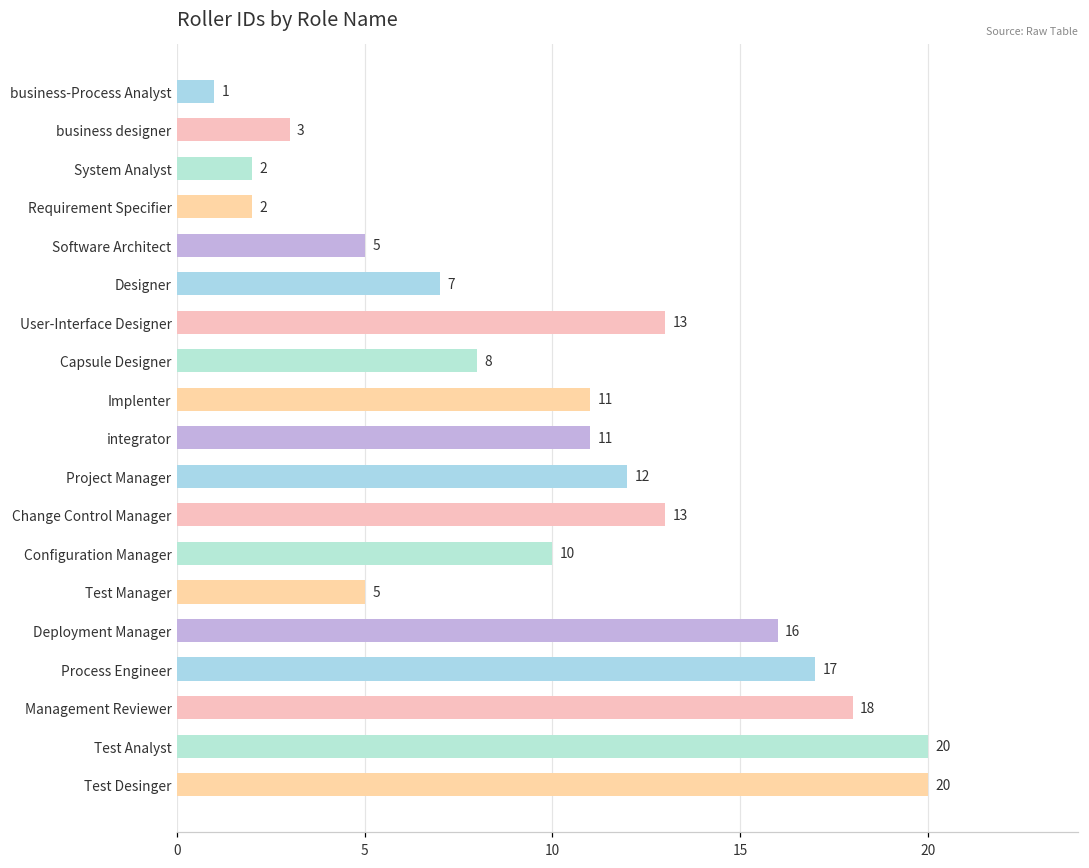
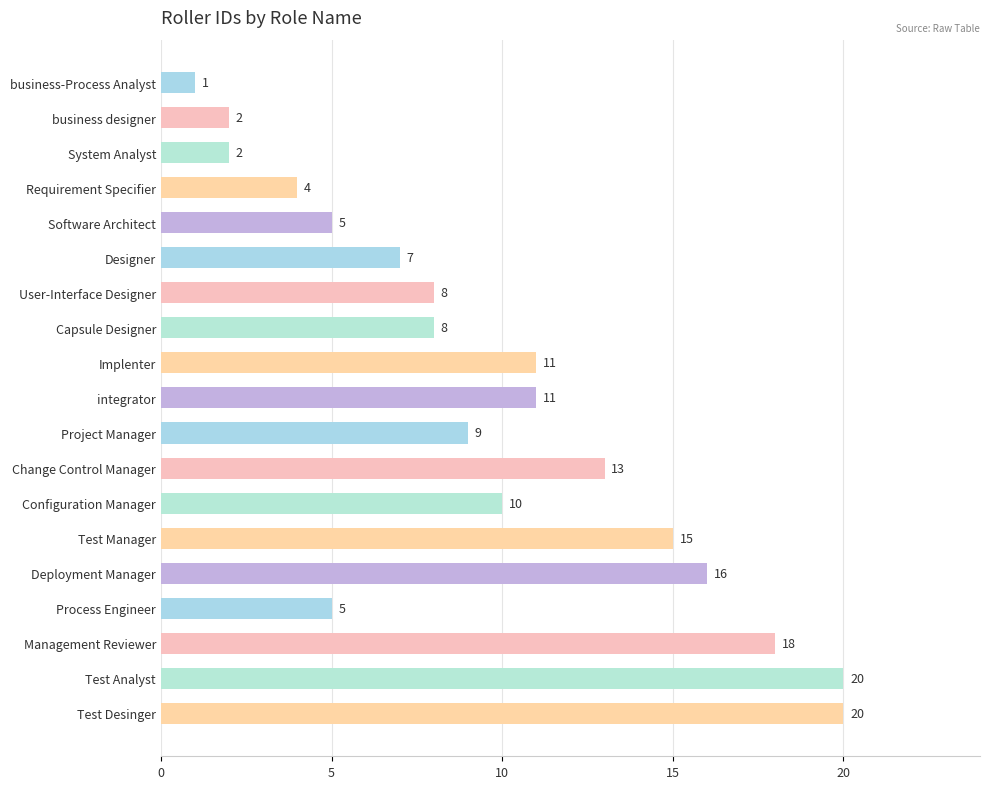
business designer: 3 -> 2
Requirement Specifier: 2 -> 4
User-Interface Designer: 13 -> 8
Project Manager: 12 -> 9
Test Manager: 5 -> 15
Process Engineer: 17 -> 5
